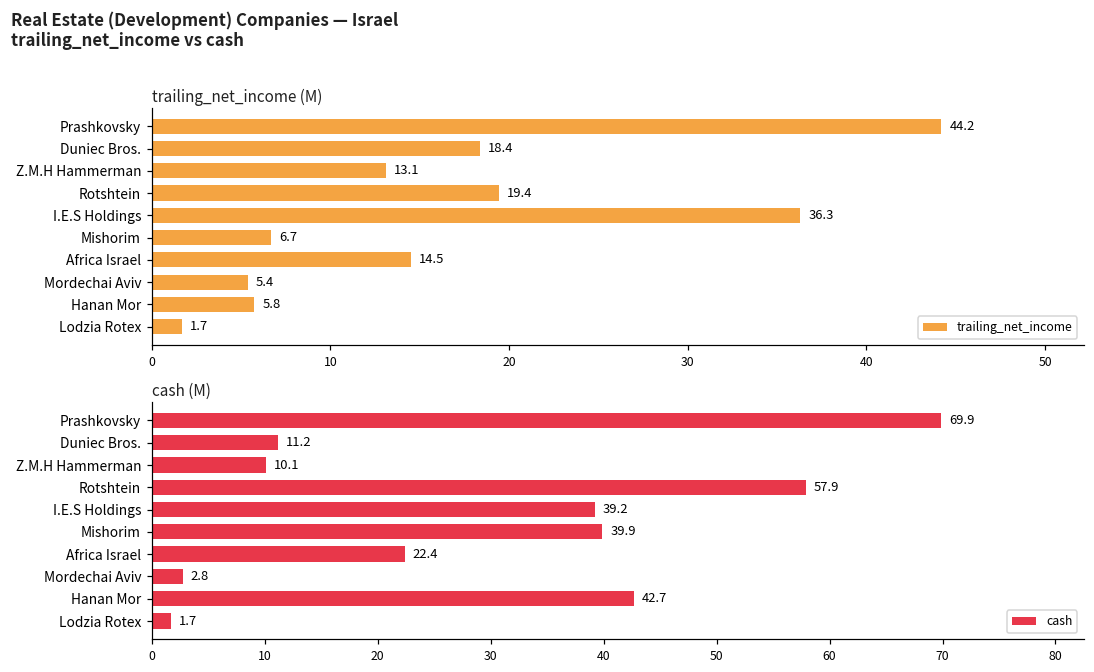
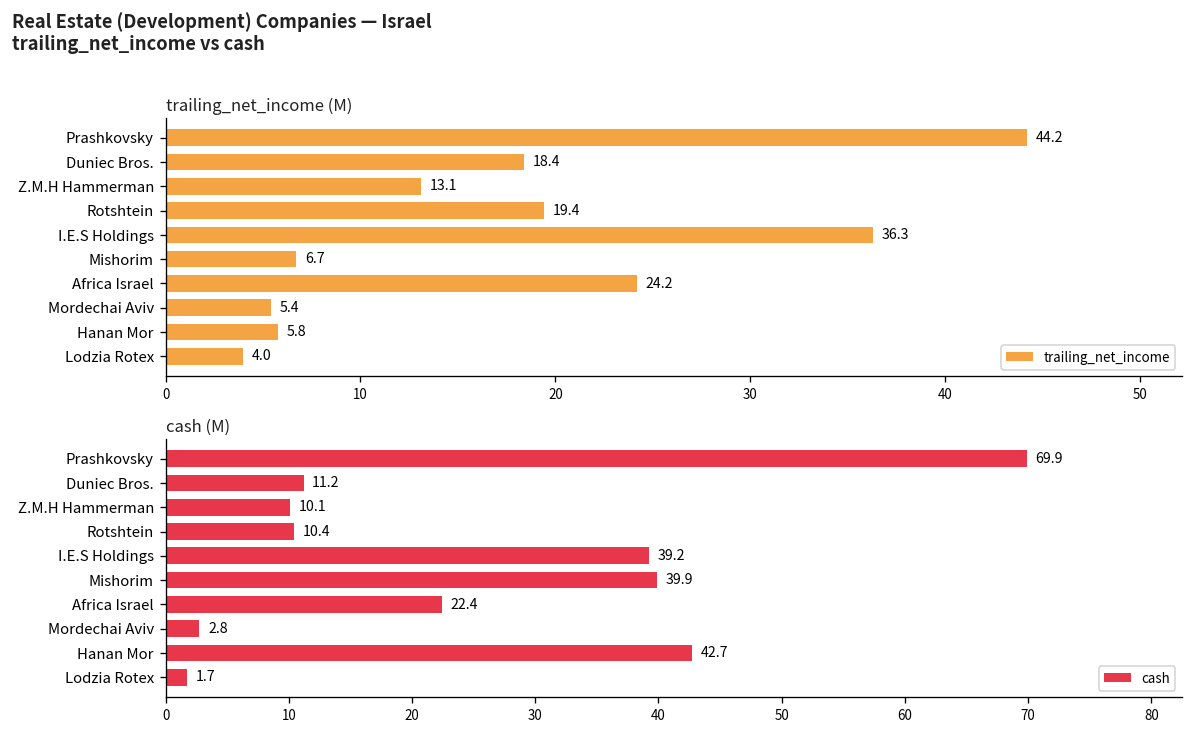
trailing_net_income (M), Africa Israel: 14.5 -> 24.2
trailing_net_income (M), Lodzia Rotex: 1.7 -> 4.0
cash (M), Rotshtein: 57.9 -> 10.4
